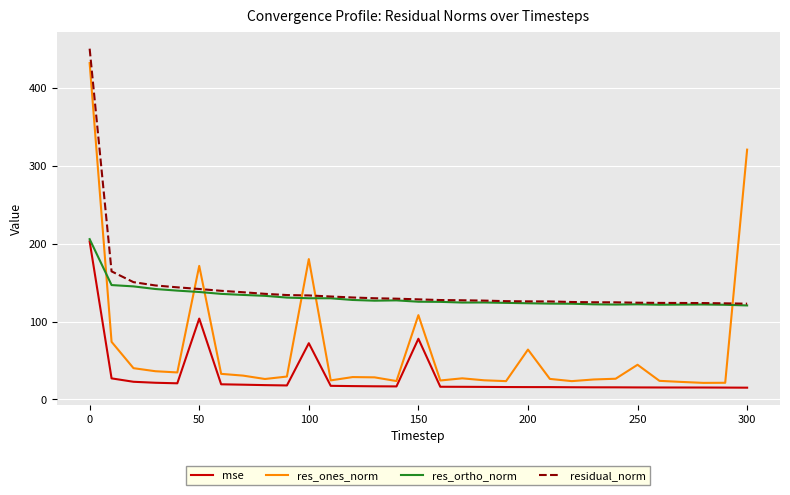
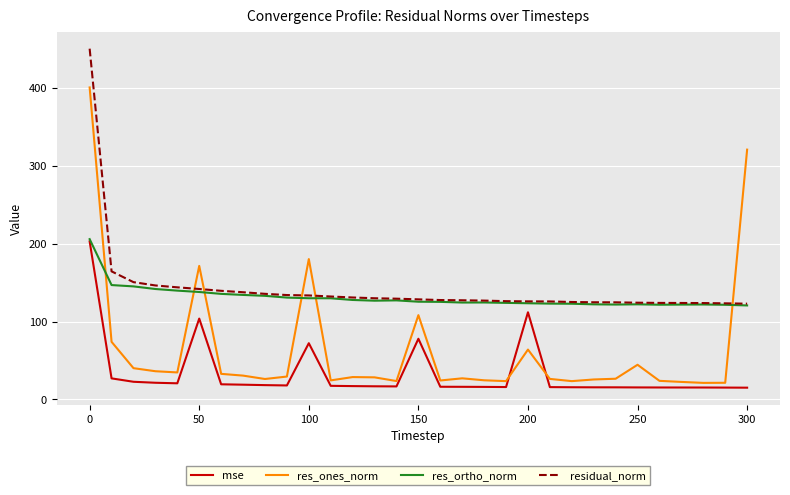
res_ones_norm, 0: 430 -> 400
mse, 200: 20 -> 110
